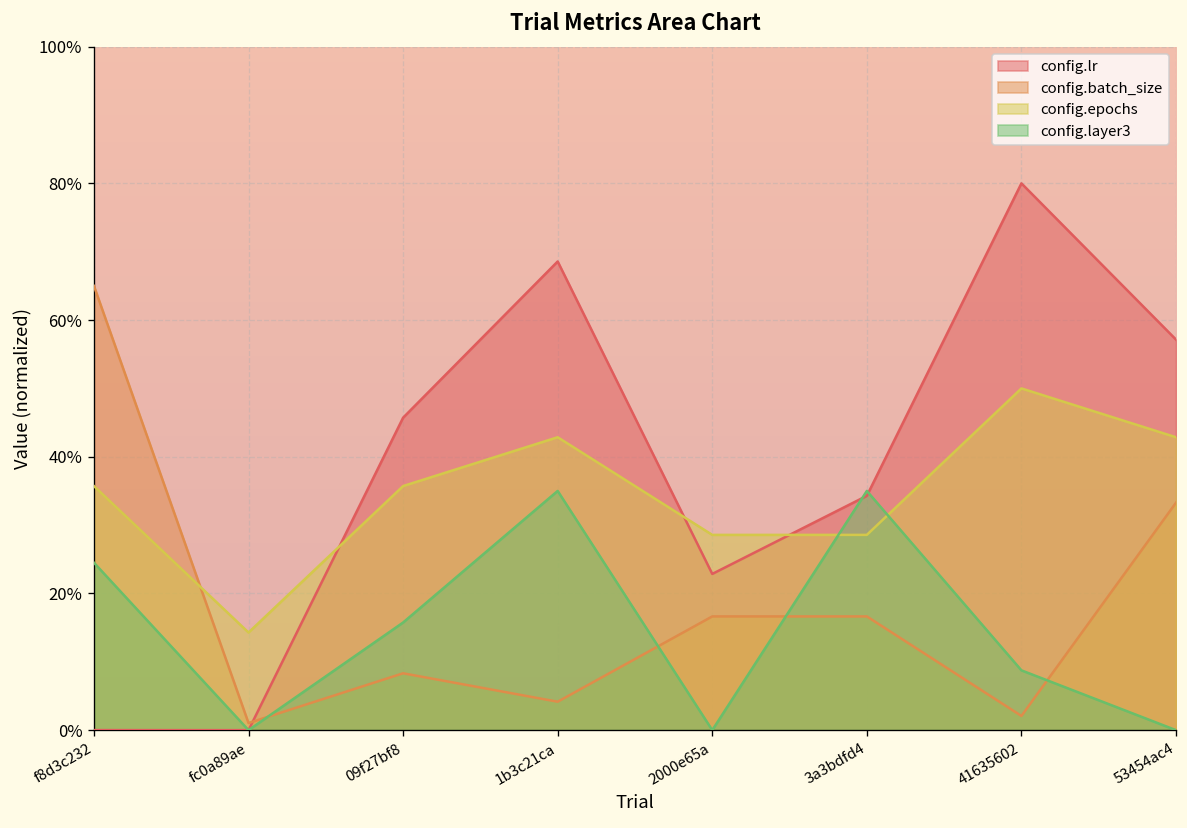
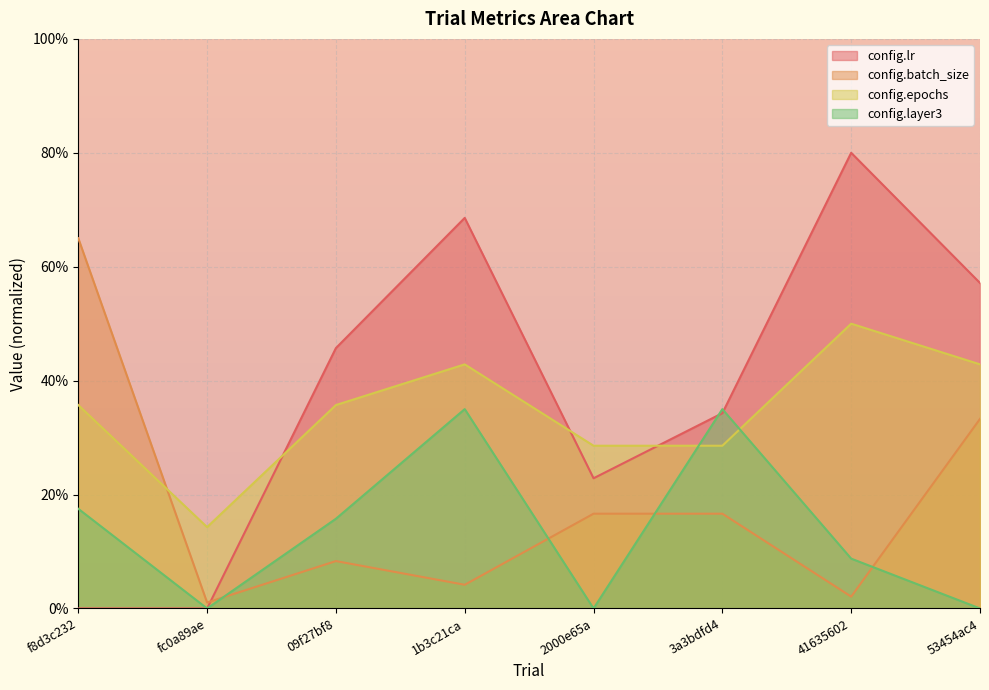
config.layer3, f8d3c232: 25% -> 18%
